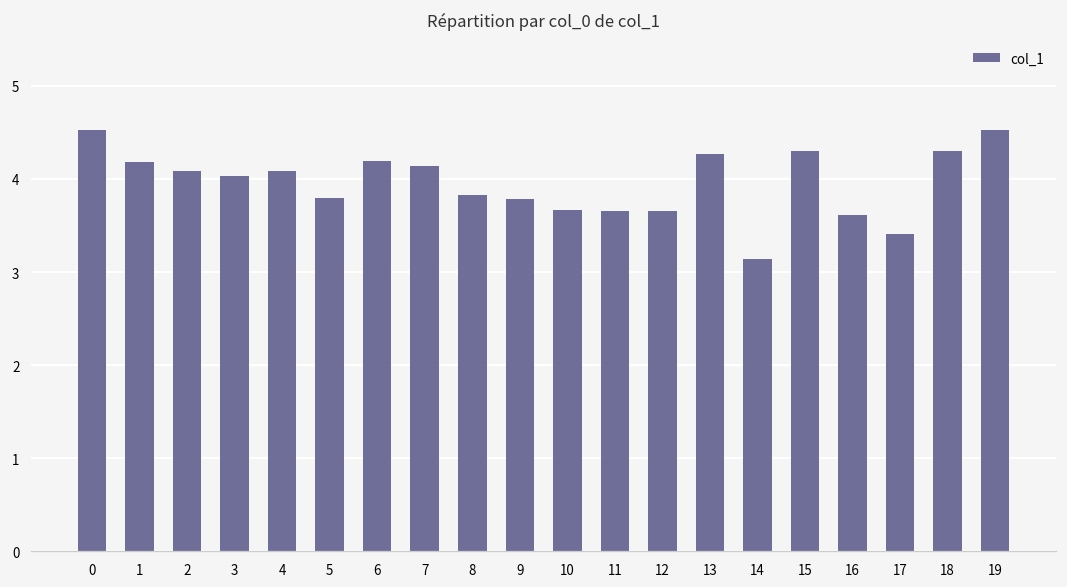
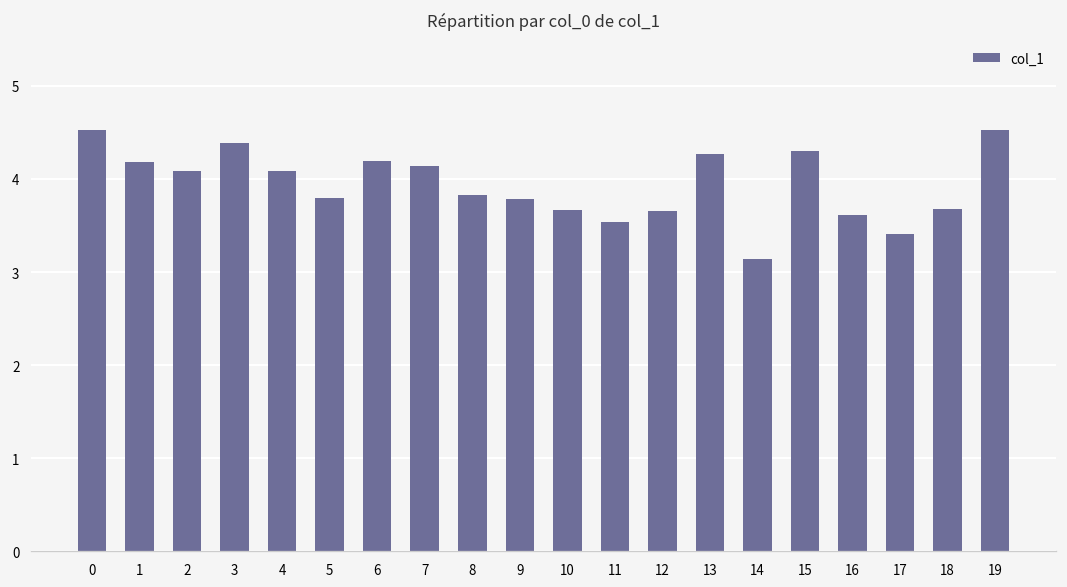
3: 4.0 -> 4.4
11: 3.7 -> 3.5
18: 4.3 -> 3.7
